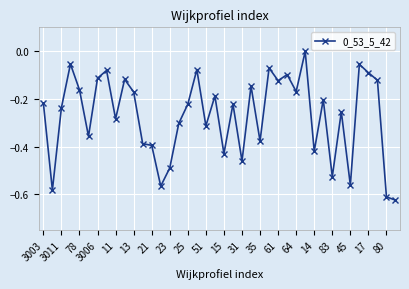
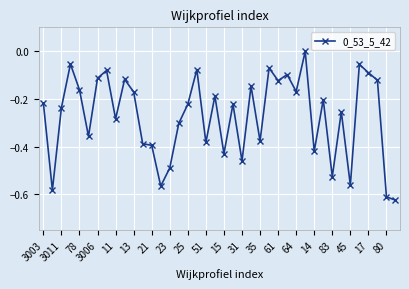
51: -0.31 -> -0.38
